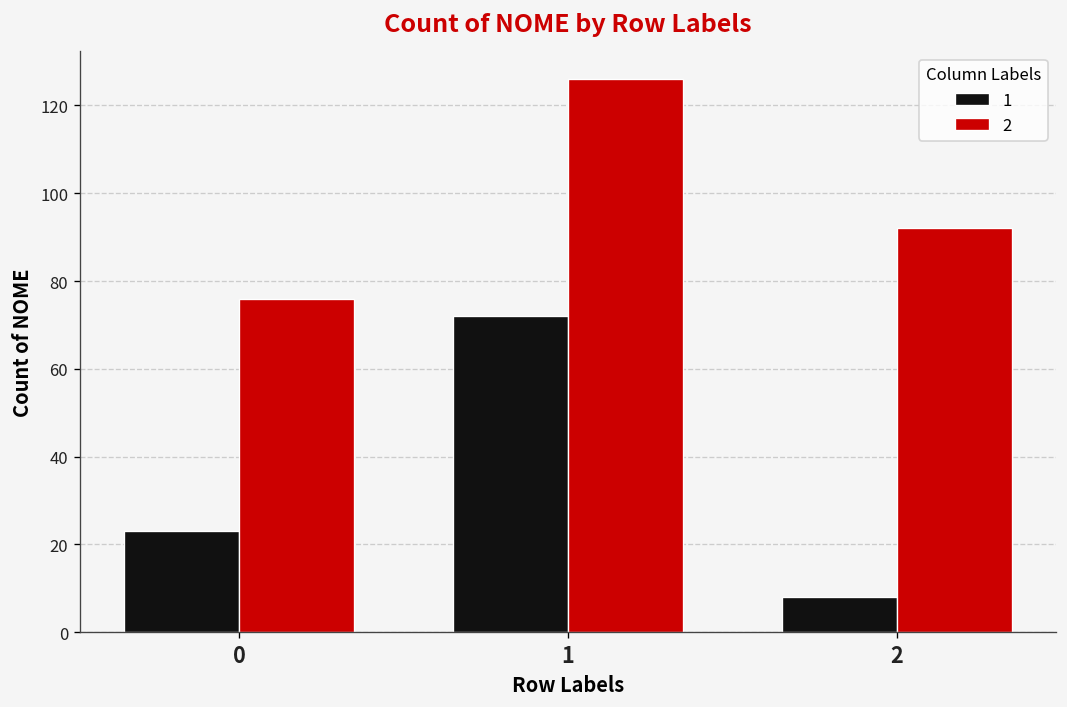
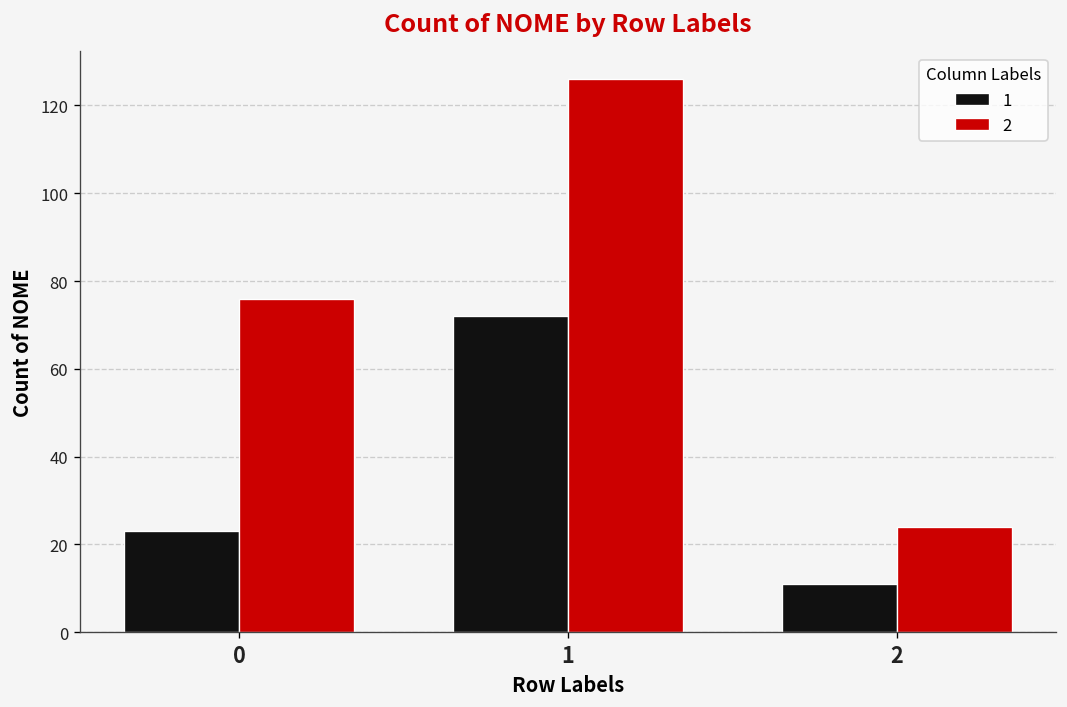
1, 2: 8 -> 11
2, 2: 92 -> 24
